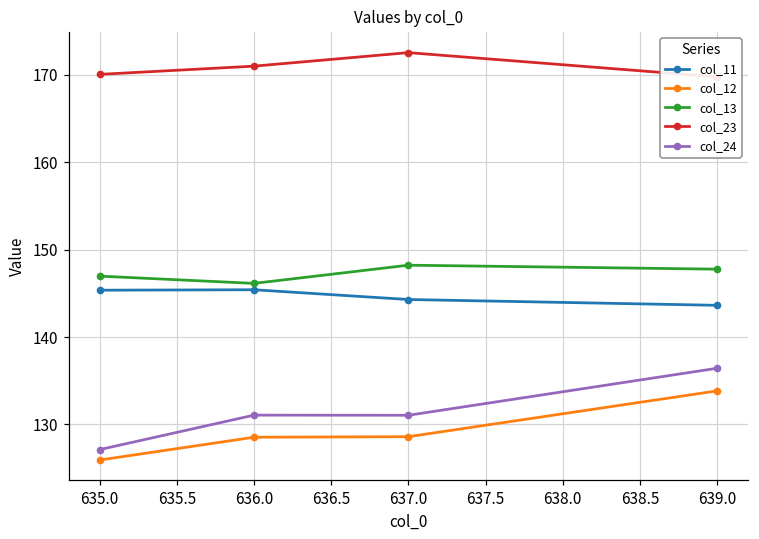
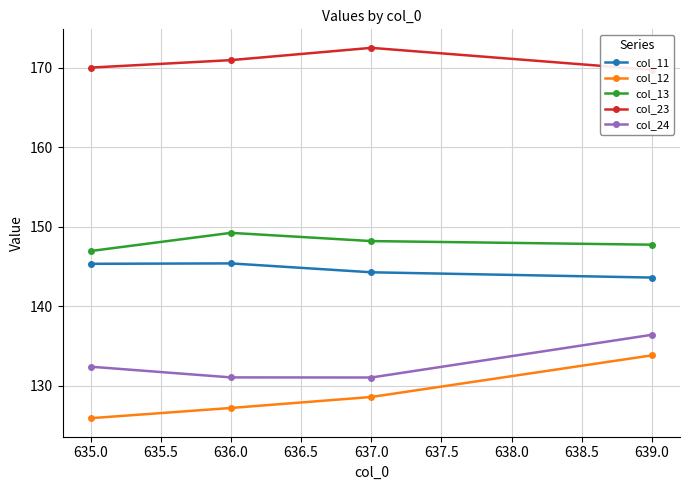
col_24, 635.0: 127 -> 132
col_12, 636.0: 129 -> 127
col_13, 636.0: 146 -> 149
